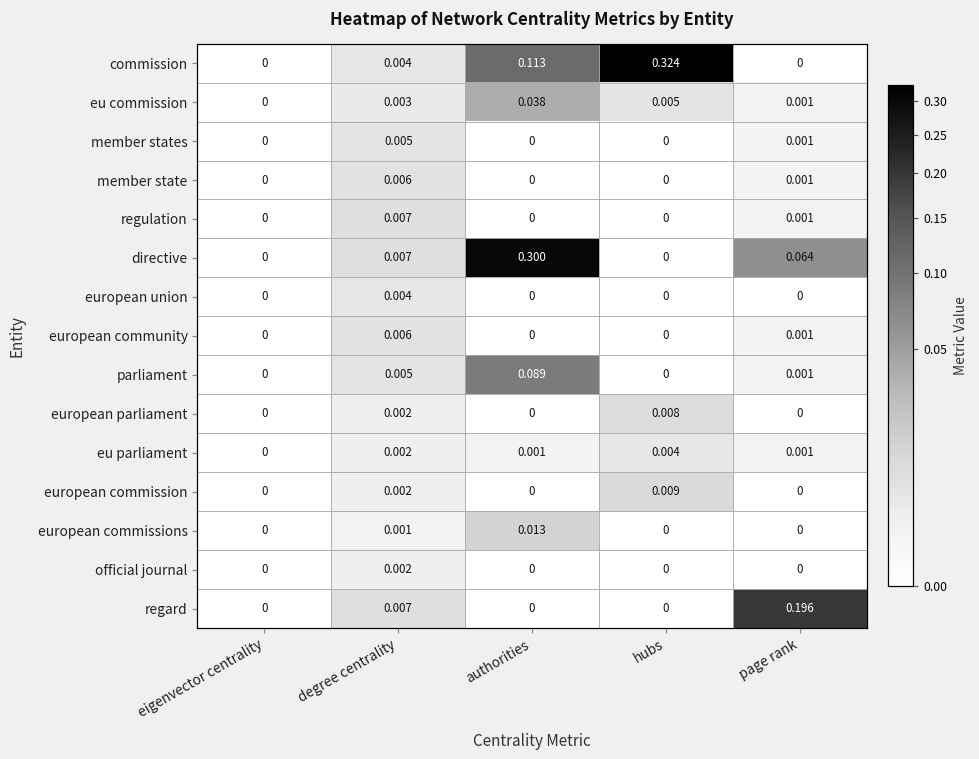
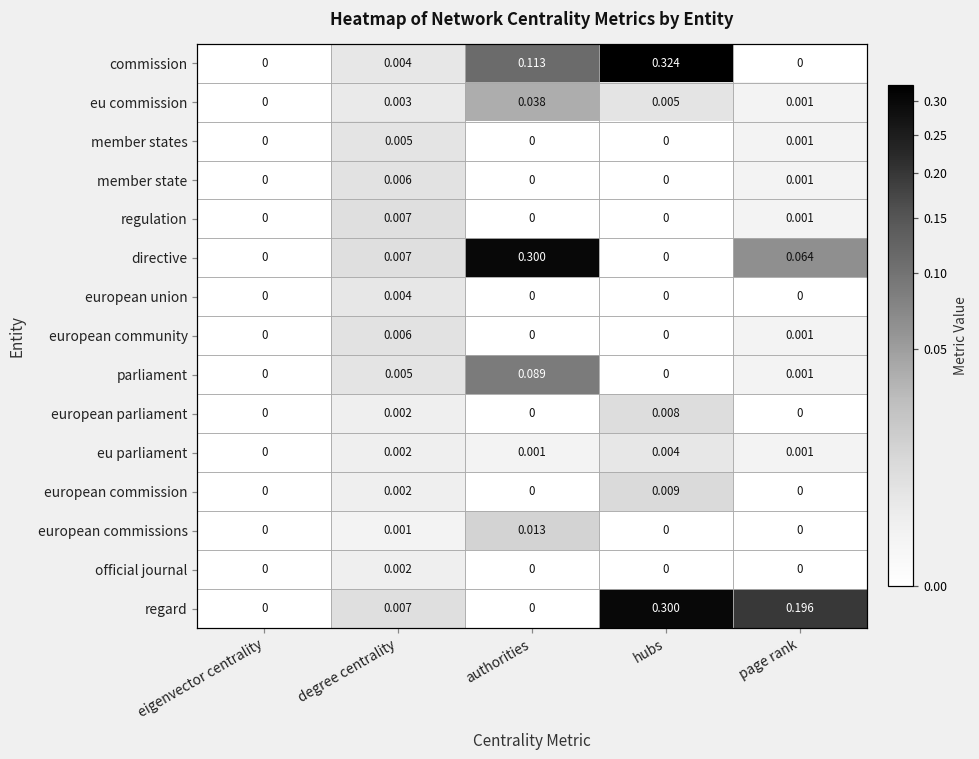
regard, hubs: 0 -> 0.300
